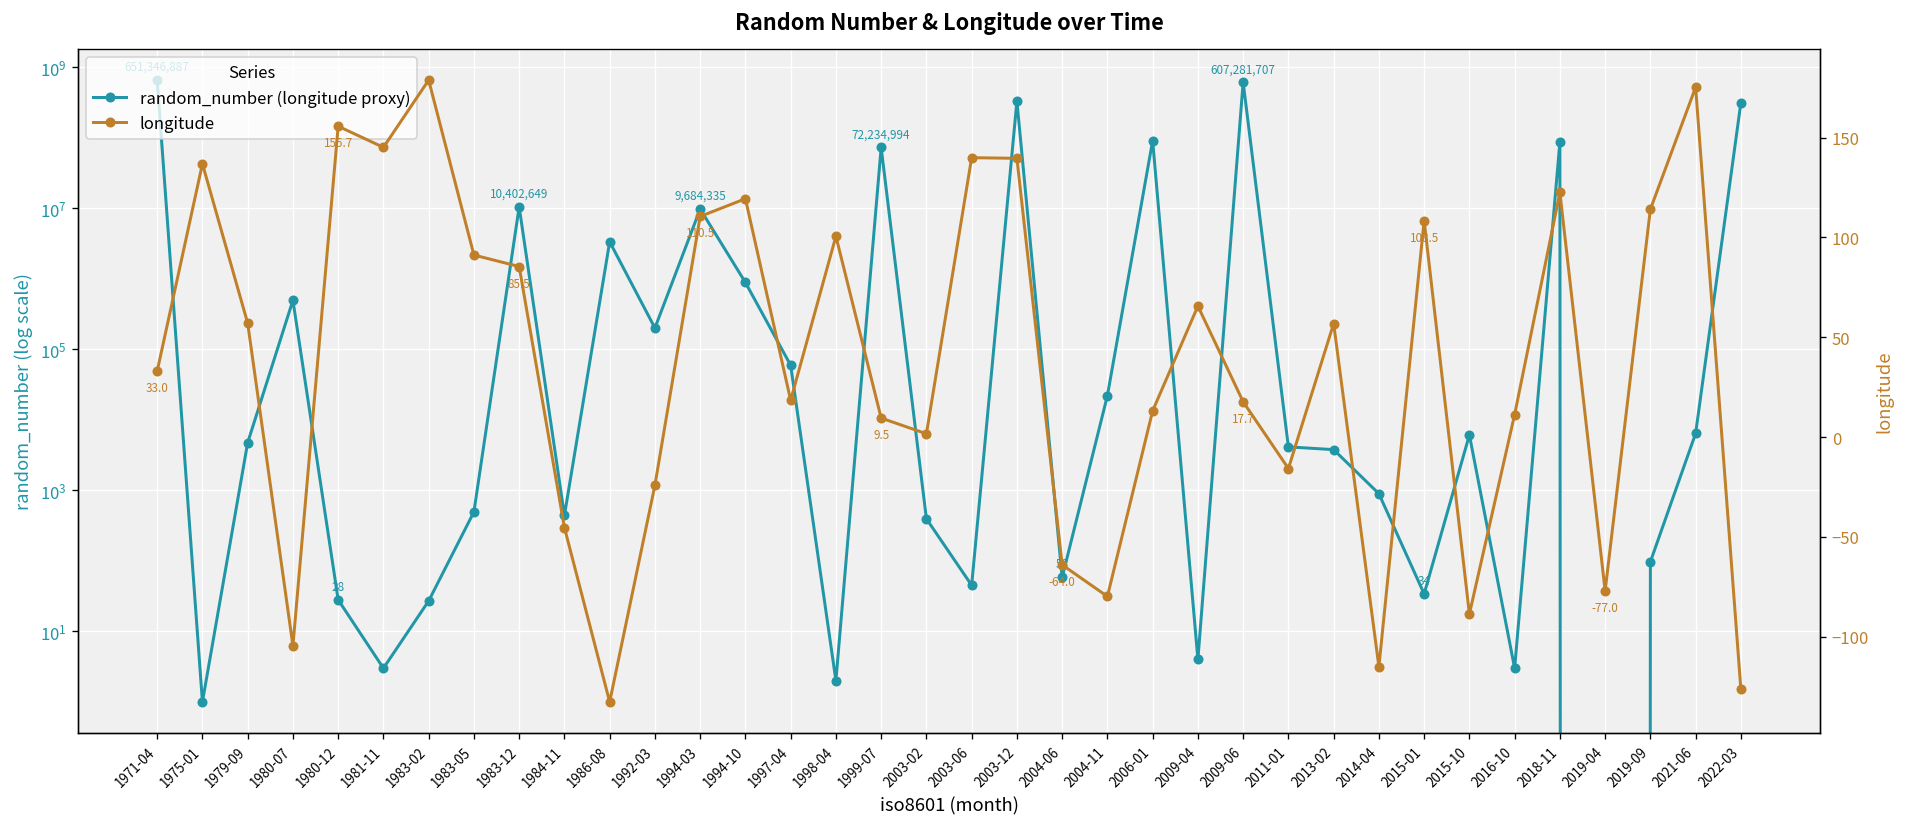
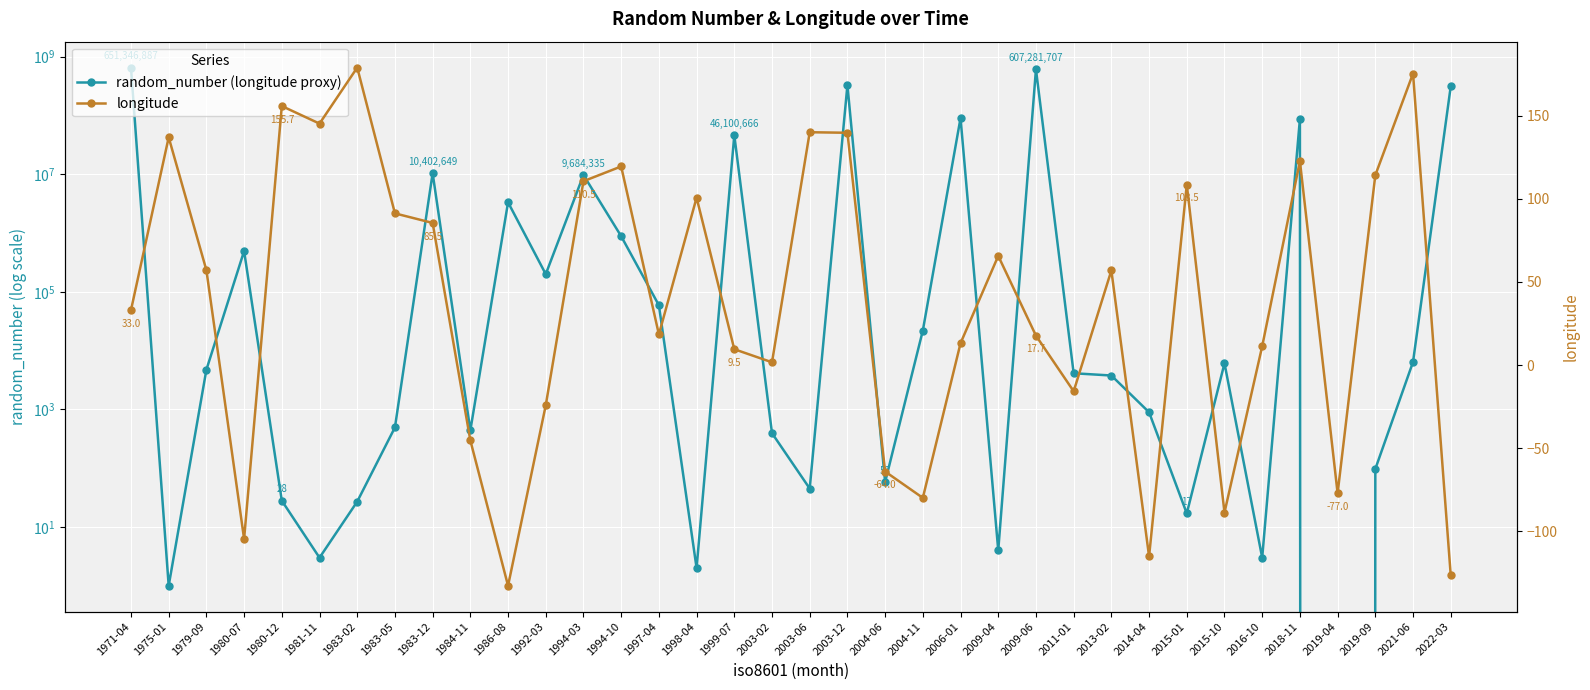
random_number (longitude proxy), 1999-07: 72,234,994 -> 46,100,666
random_number (longitude proxy), 2015-01: 34 -> 17
